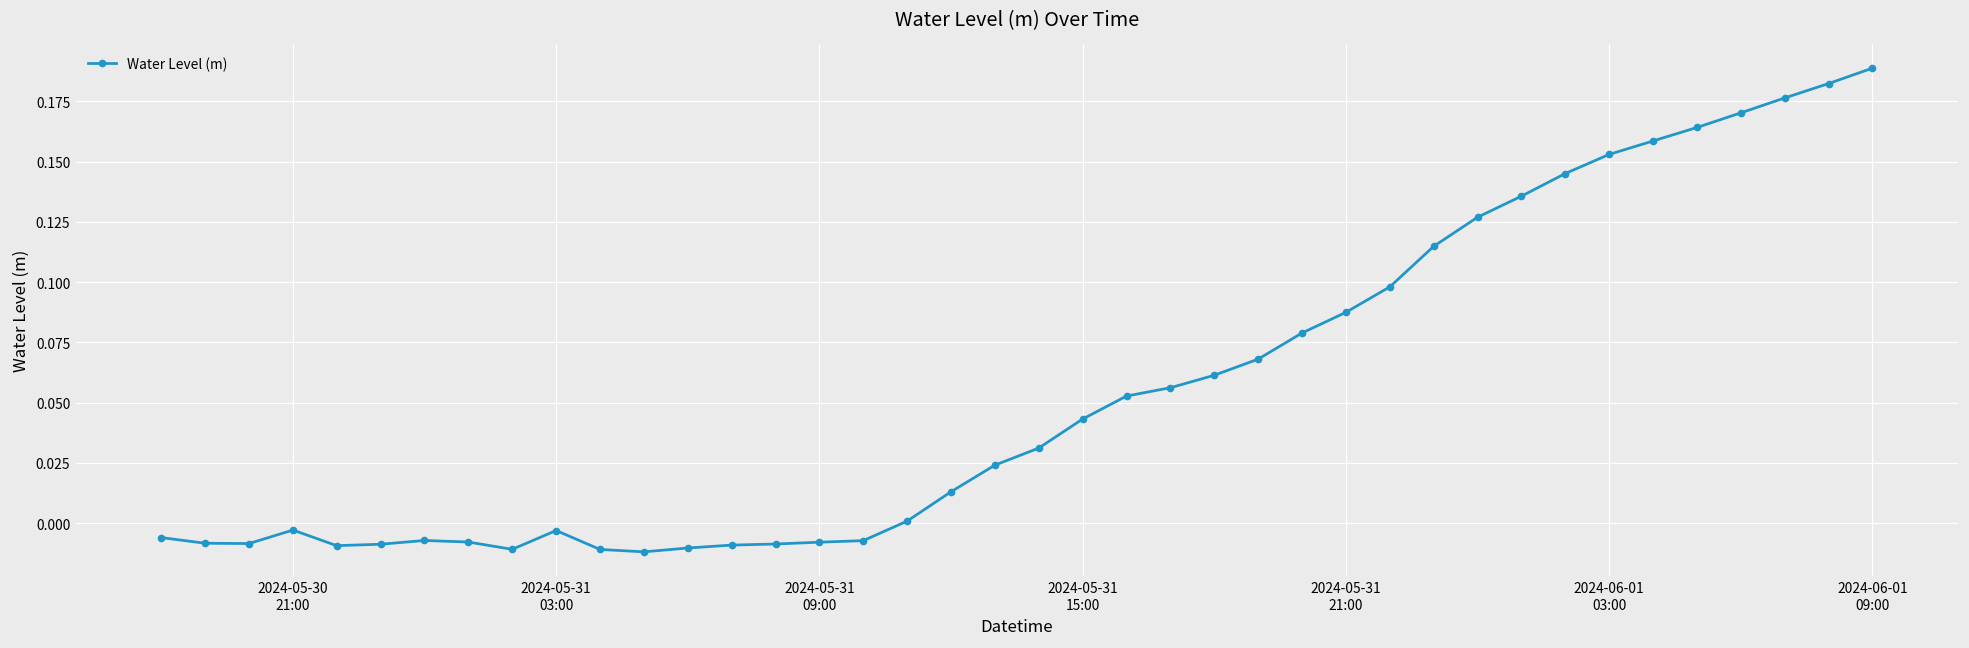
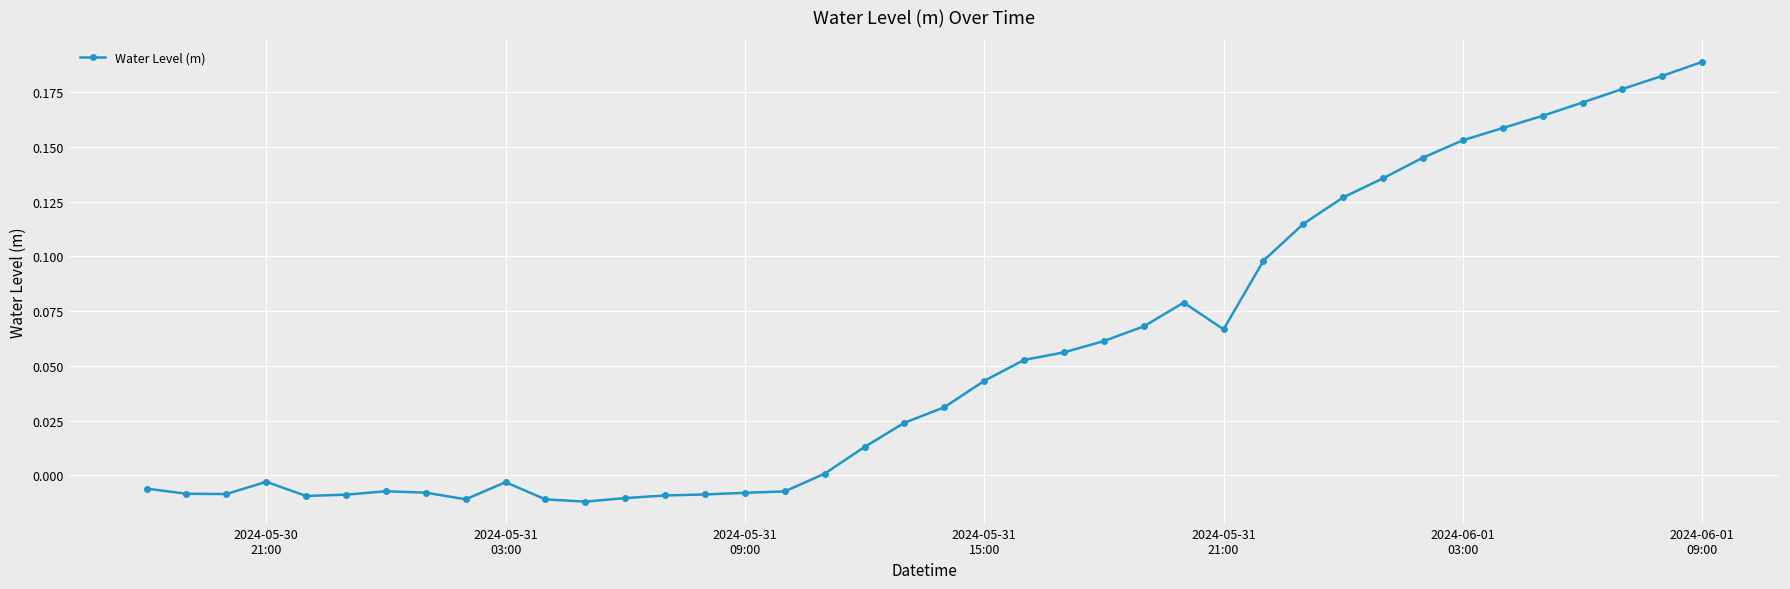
2024-05-31 21:00: 0.087 -> 0.067
